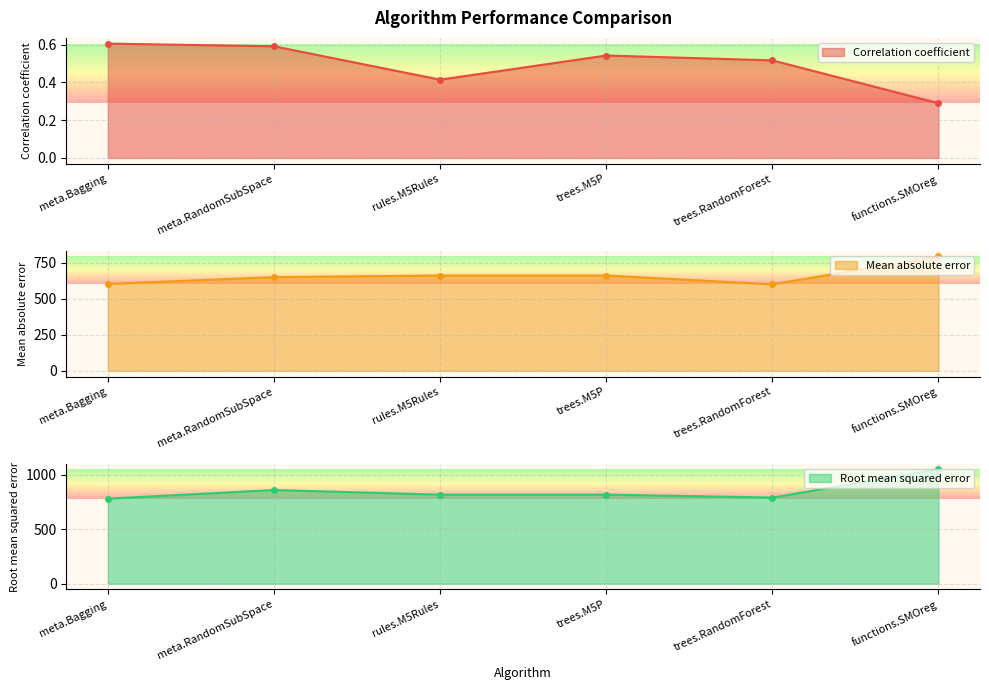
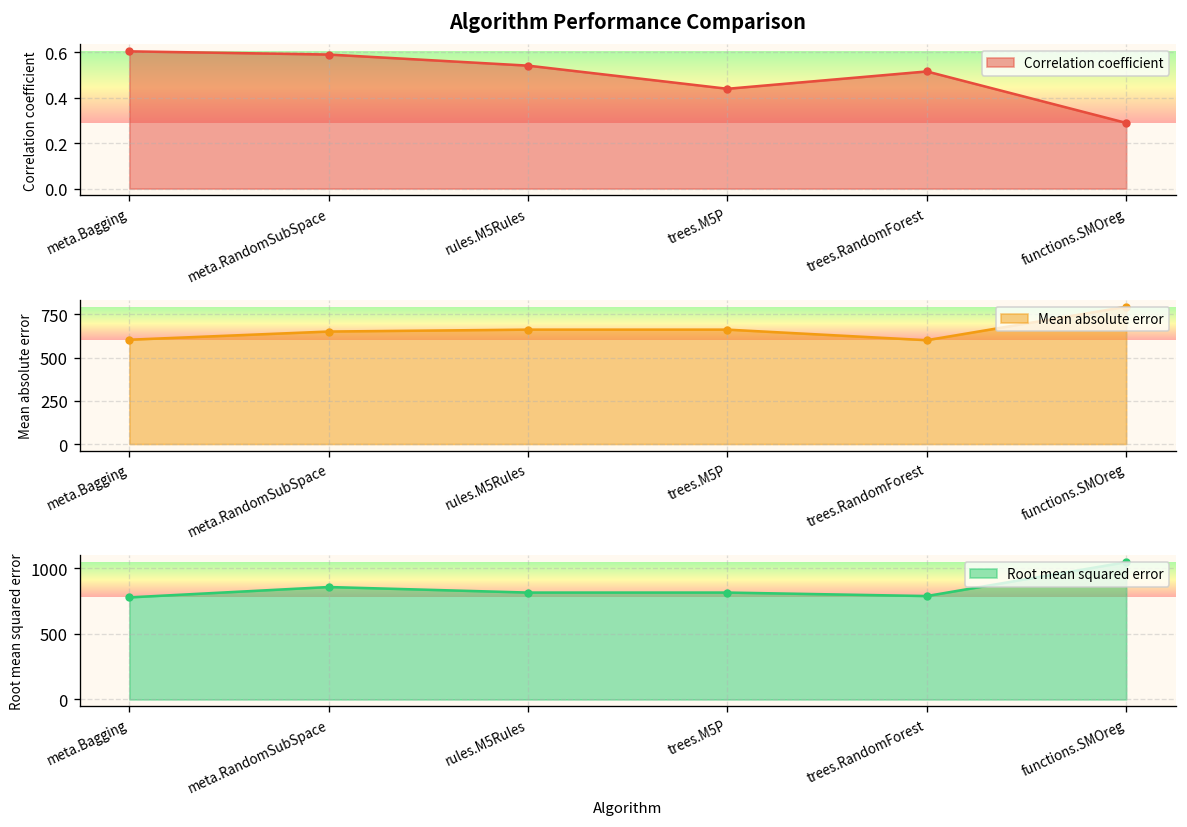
Algorithm Performance Comparison, rules.M5Rules: 0.41 -> 0.54
Algorithm Performance Comparison, trees.M5P: 0.54 -> 0.44
